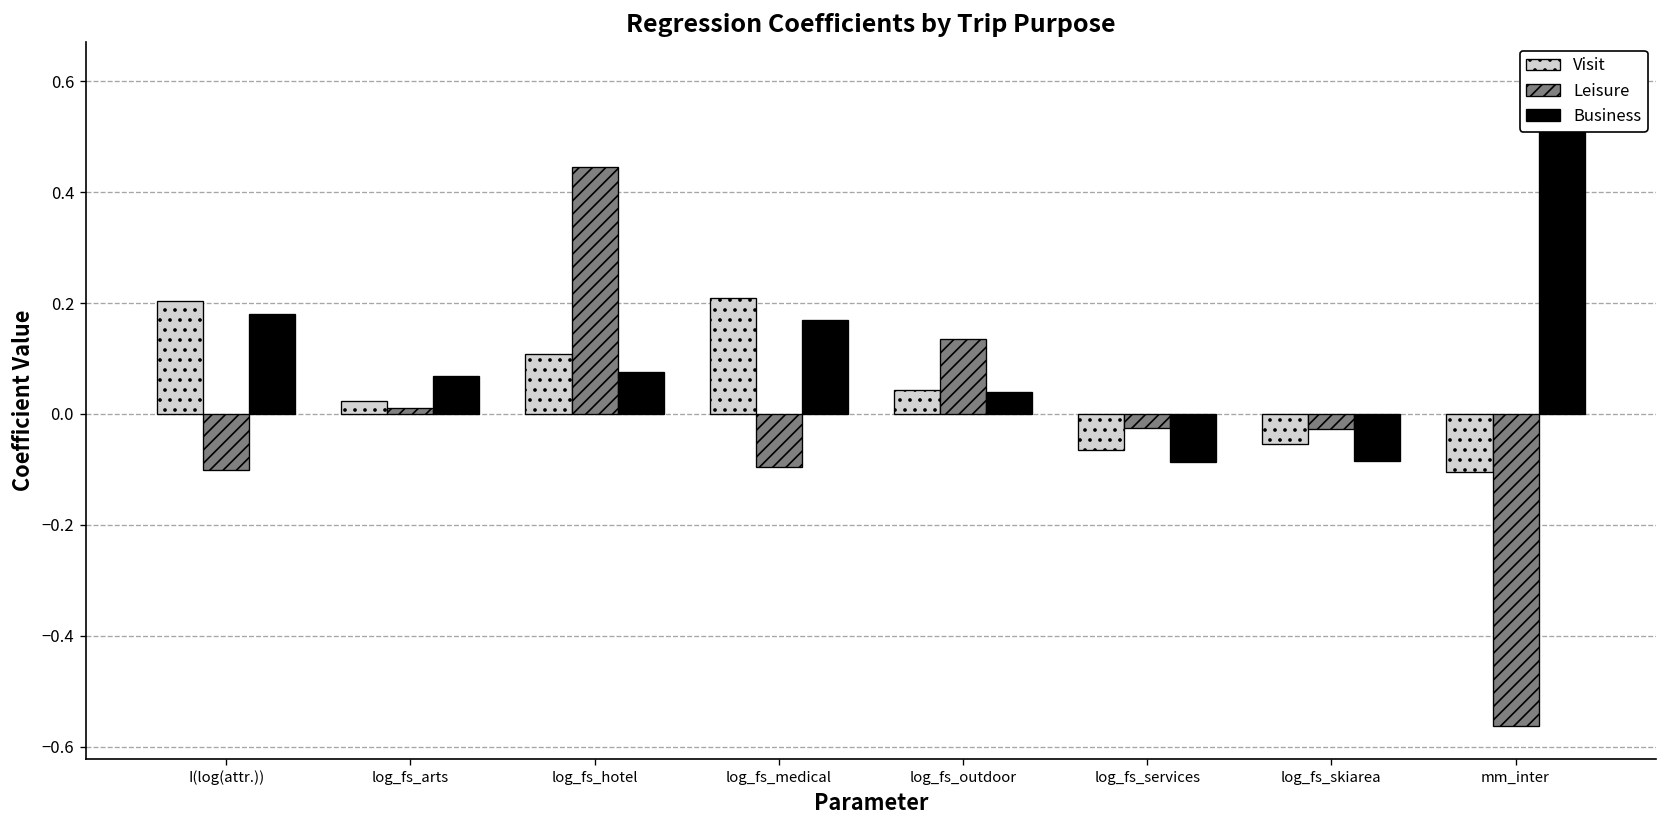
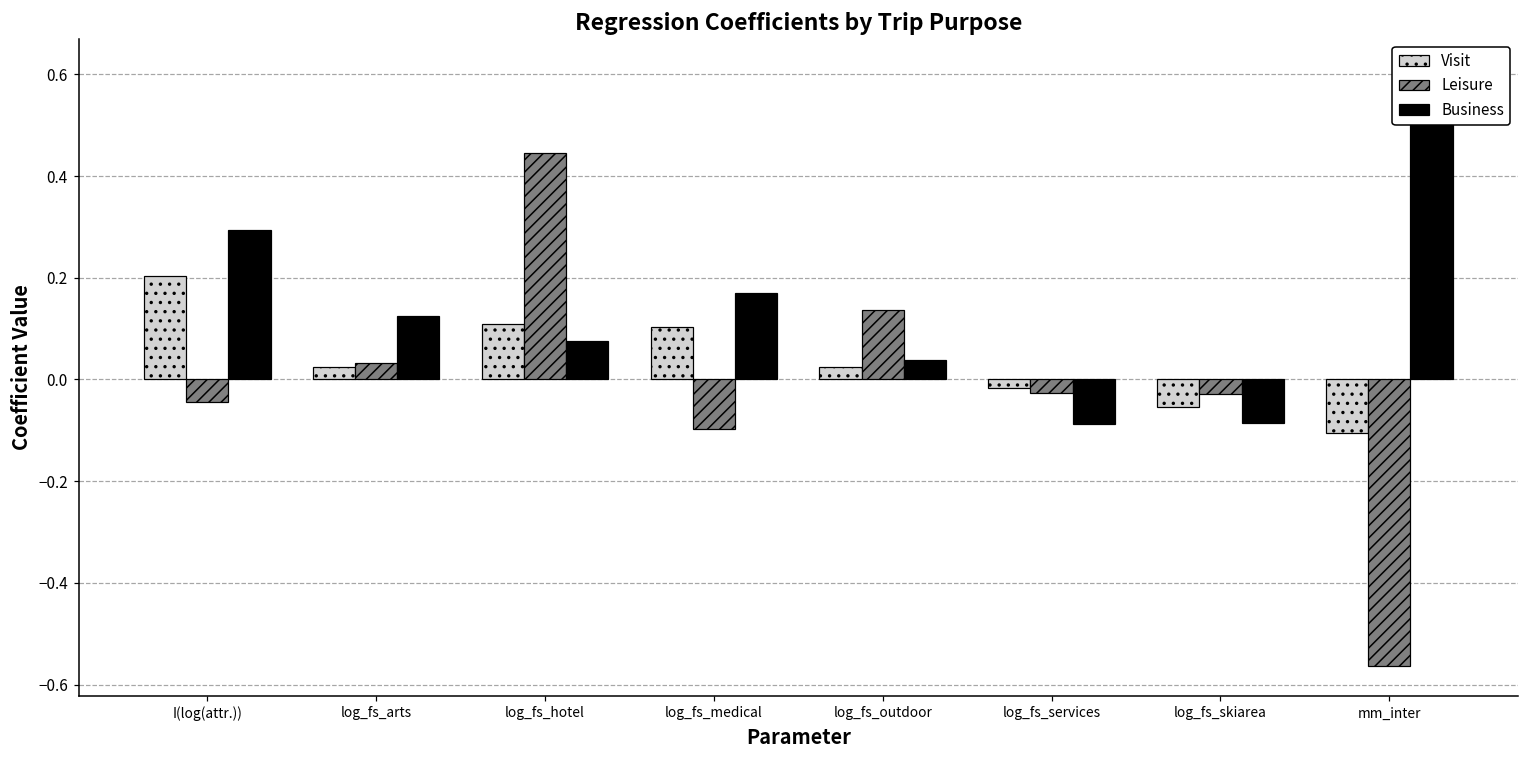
Leisure, I(log(attr.)): -0.10 -> -0.04
Business, I(log(attr.)): 0.18 -> 0.29
Leisure, log_fs_arts: 0.01 -> 0.03
Business, log_fs_arts: 0.07 -> 0.13
Visit, log_fs_medical: 0.21 -> 0.10
Visit, log_fs_outdoor: 0.04 -> 0.02
Visit, log_fs_services: -0.06 -> -0.02
